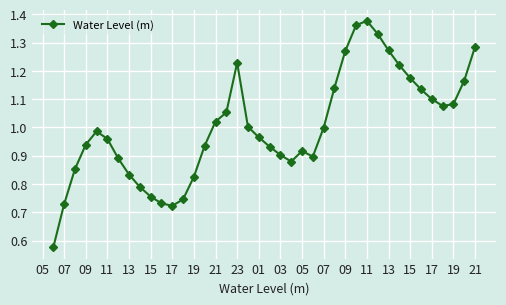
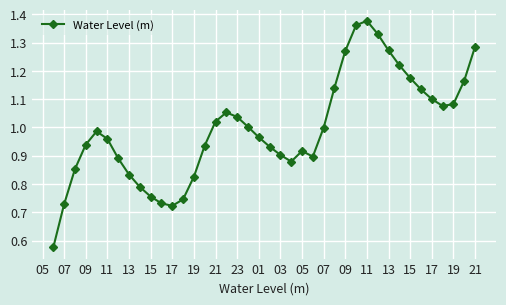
23: 1.23 -> 1.04
